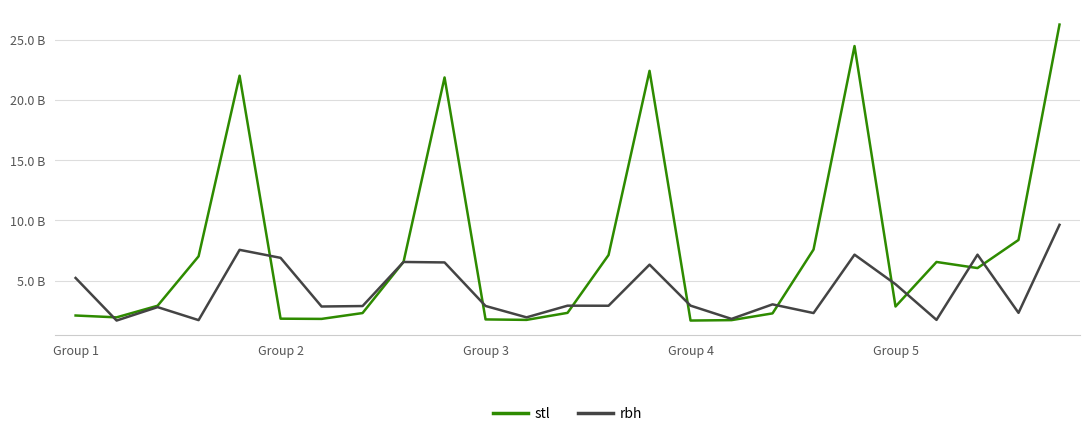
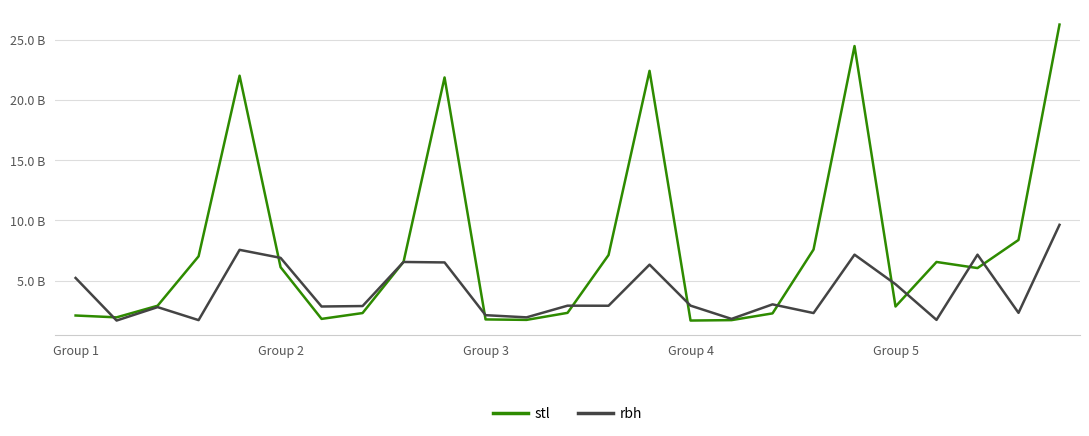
stl, Group 2: 1800000000 -> 6100000000
rbh, Group 3: 2900000000 -> 2100000000
